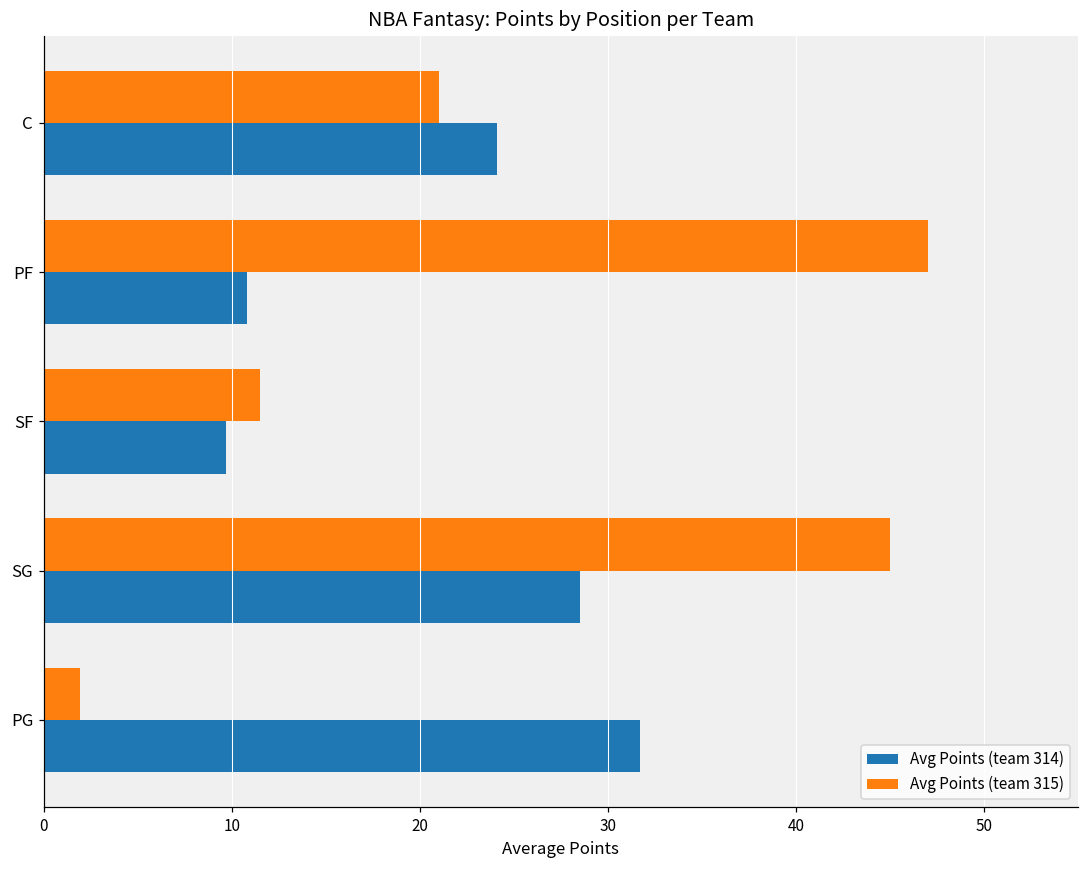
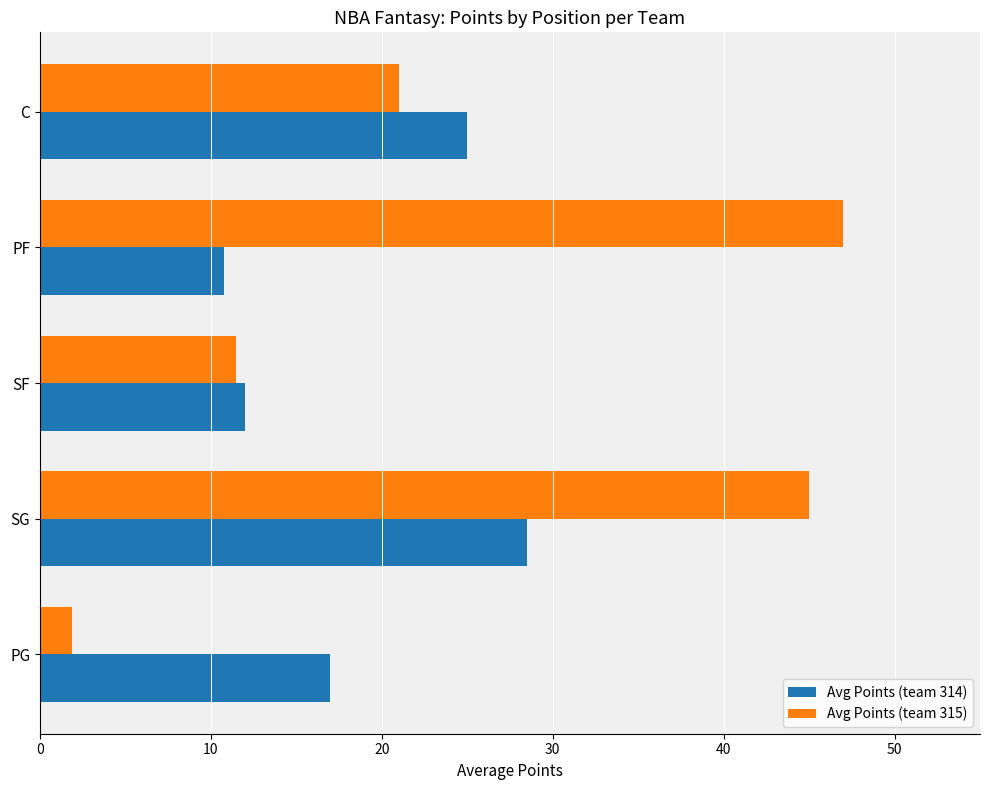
Avg Points (team 314), C: 24.1 -> 25.0
Avg Points (team 314), SF: 9.7 -> 12.0
Avg Points (team 314), PG: 31.7 -> 17.0
